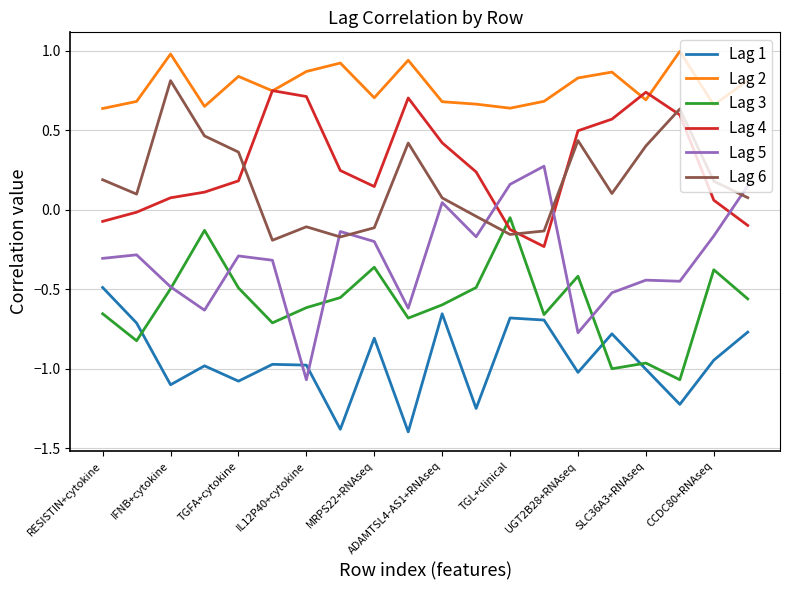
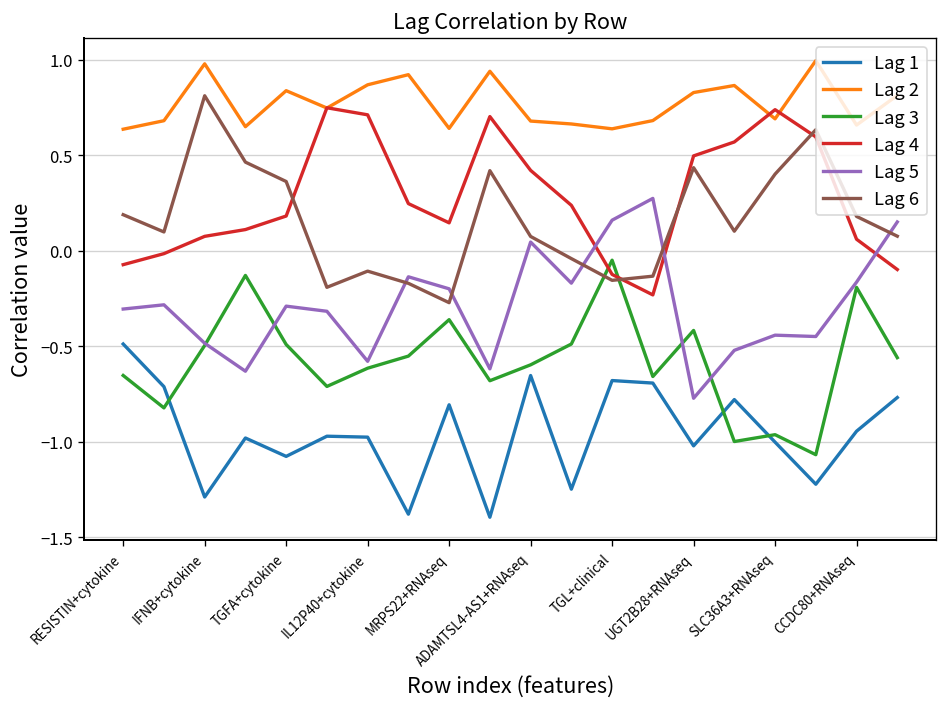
Lag 1, IFNB+cytokine: -1.10 -> -1.29
Lag 5, IL12P40+cytokine: -1.07 -> -0.58
Lag 2, MRPS22+RNAseq: 0.70 -> 0.64
Lag 6, MRPS22+RNAseq: -0.11 -> -0.27
Lag 3, CCDC80+RNAseq: -0.38 -> -0.19
